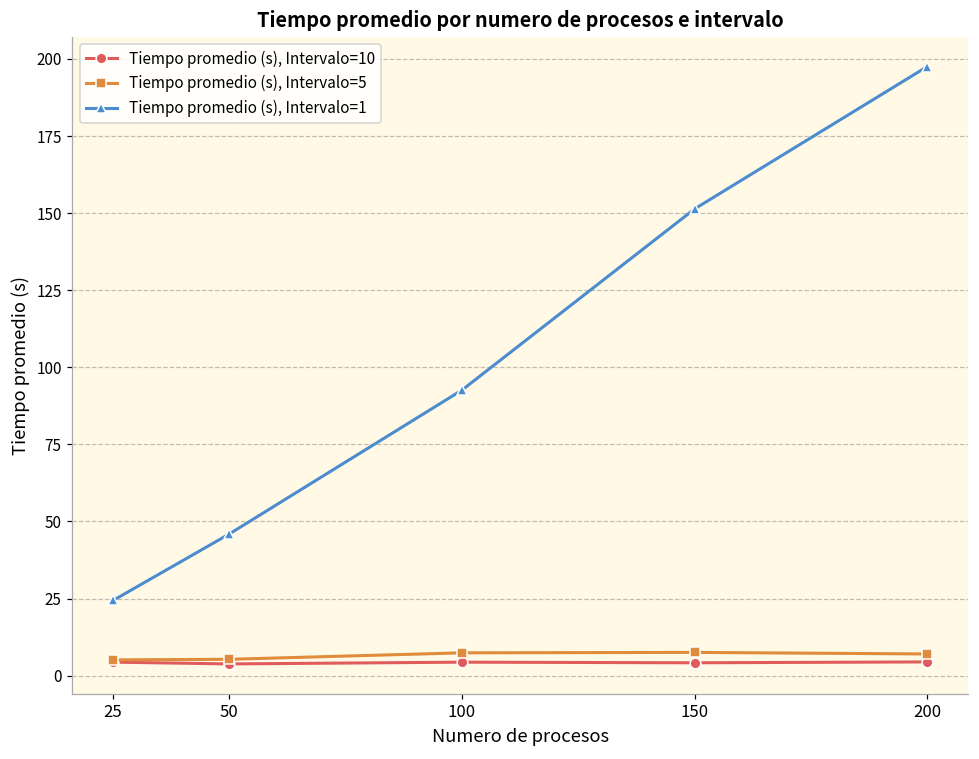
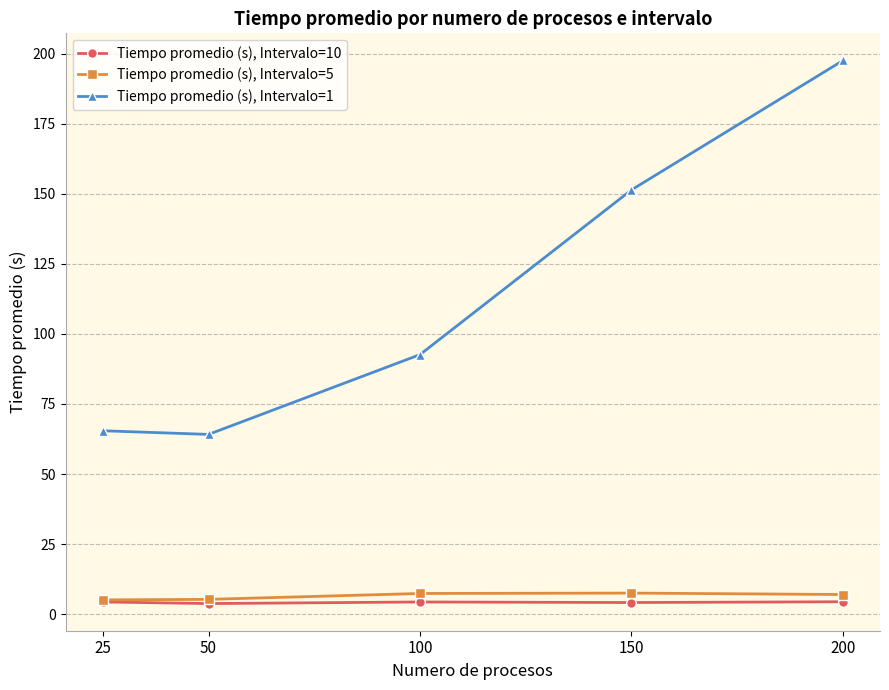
Tiempo promedio (s), Intervalo=1, 25: 24 -> 65
Tiempo promedio (s), Intervalo=1, 50: 46 -> 64
